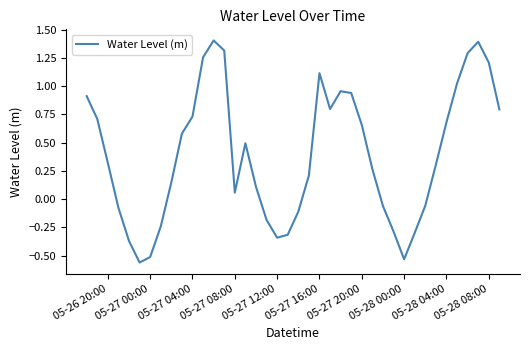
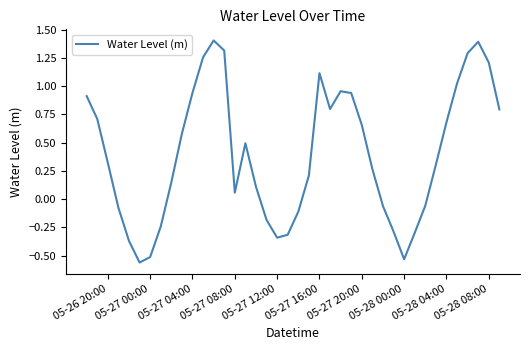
05-27 04:00: 0.73 -> 0.94
